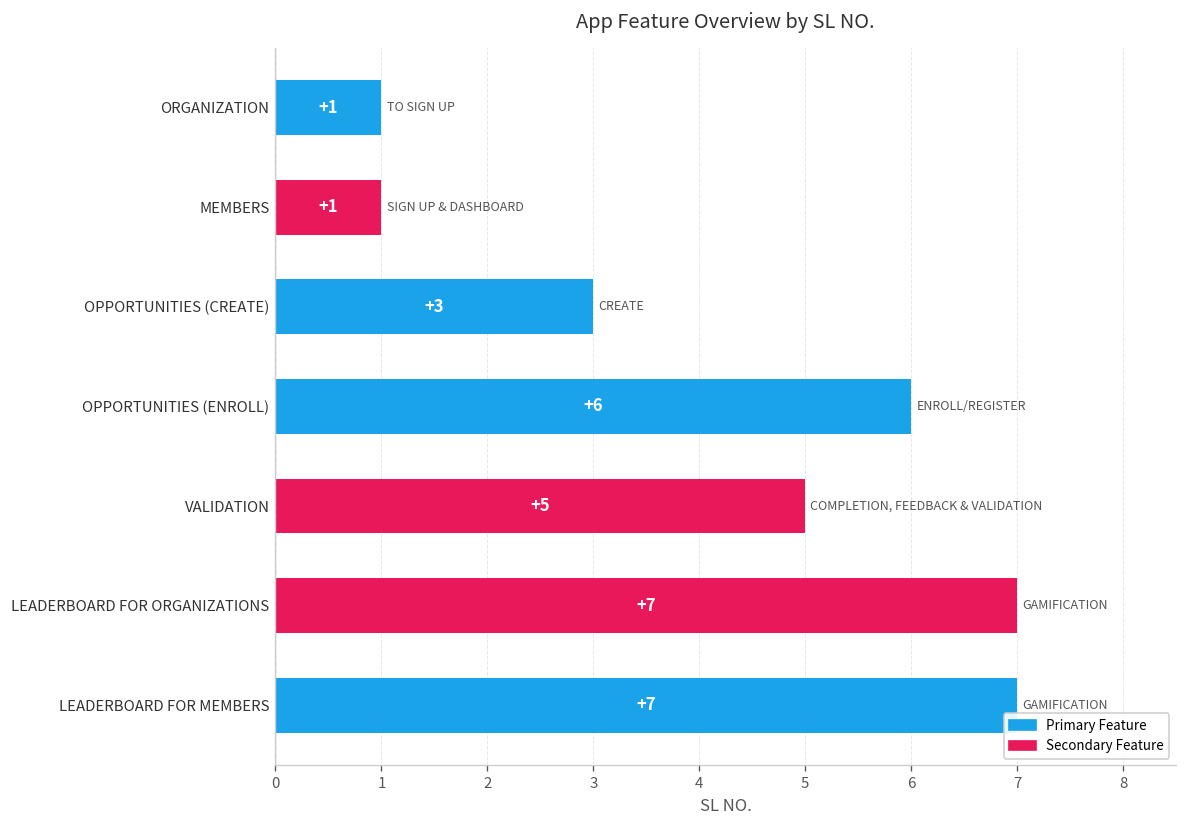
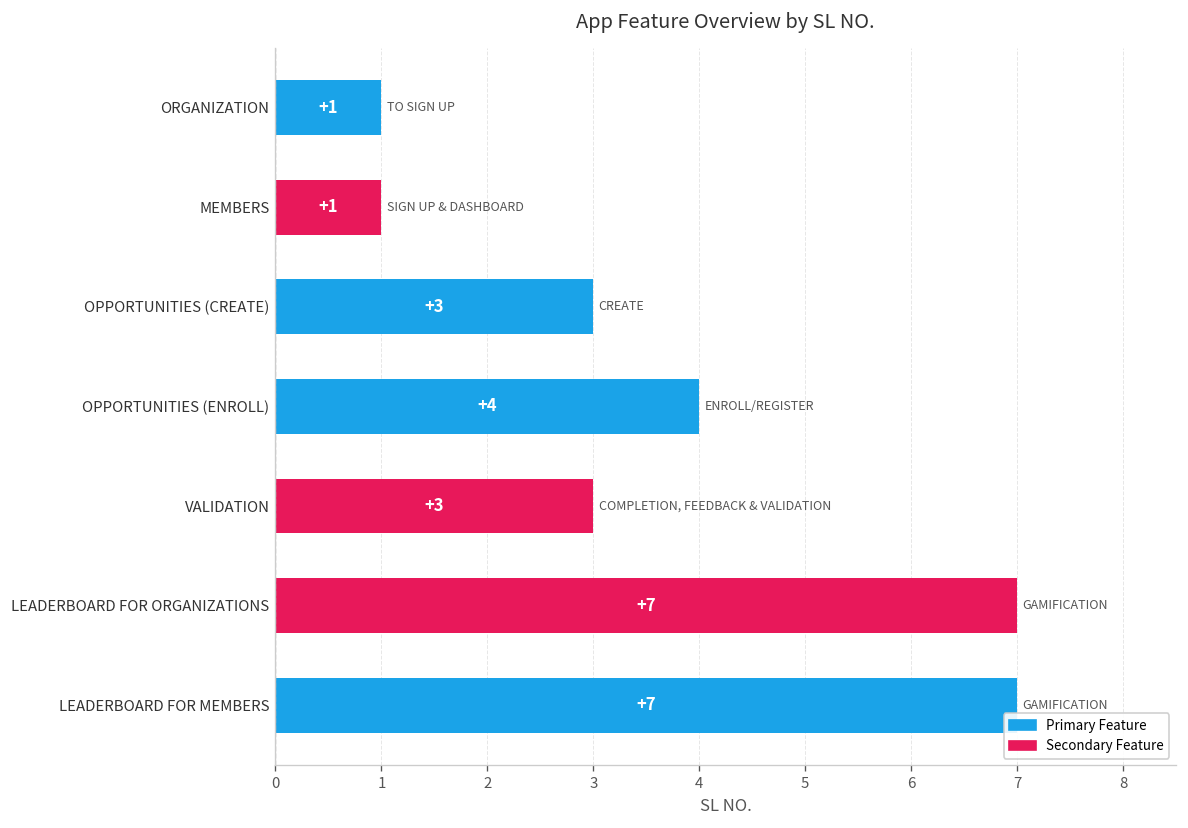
OPPORTUNITIES (ENROLL): +6 -> +4
VALIDATION: +5 -> +3
